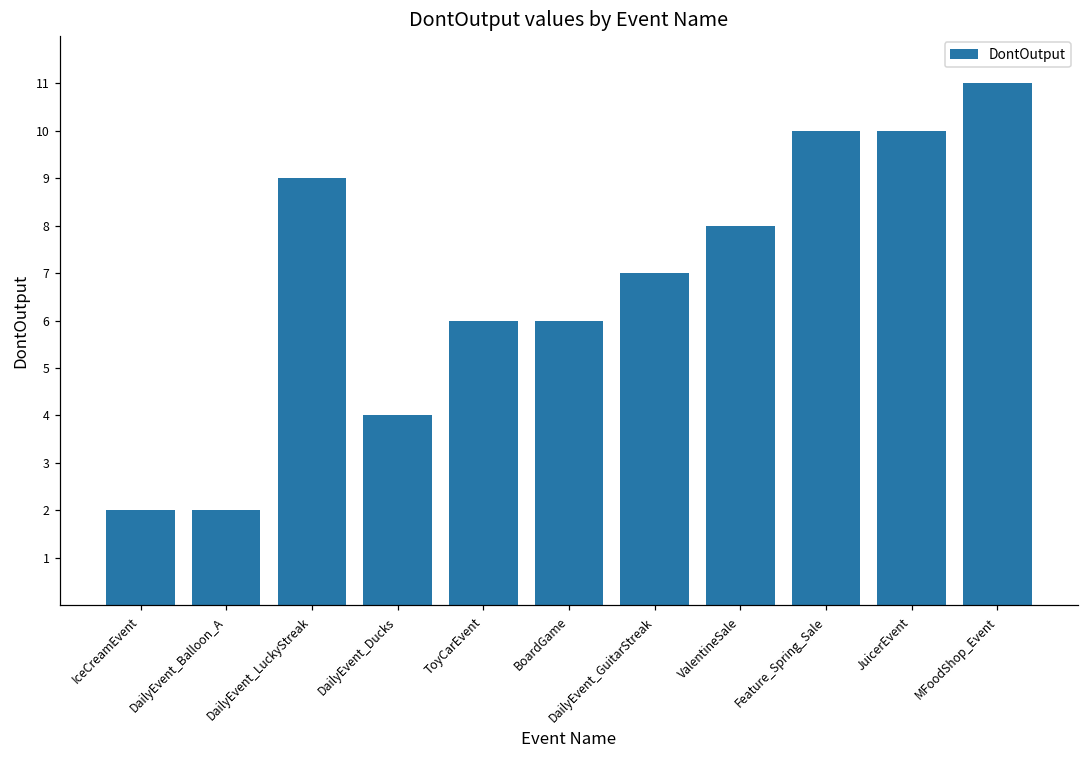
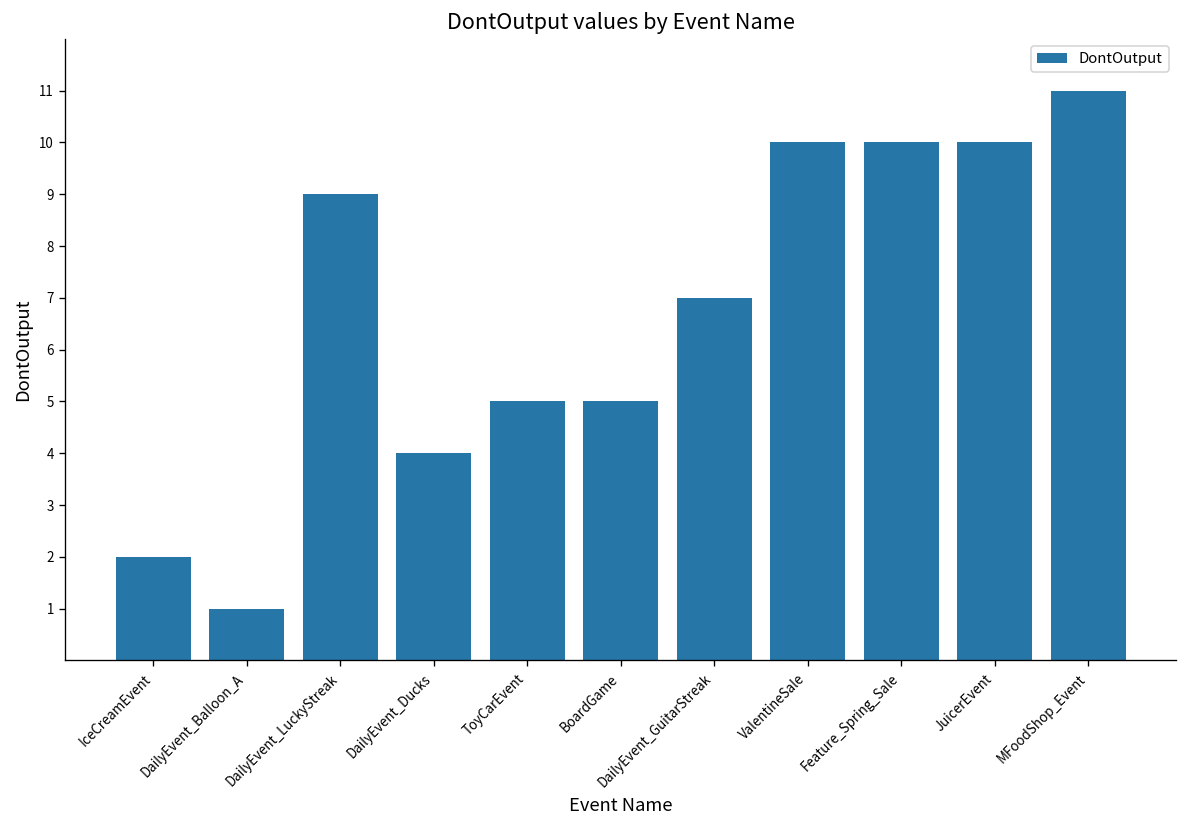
DailyEvent_Balloon_A: 2 -> 1
ToyCarEvent: 6 -> 5
BoardGame: 6 -> 5
ValentineSale: 8 -> 10
